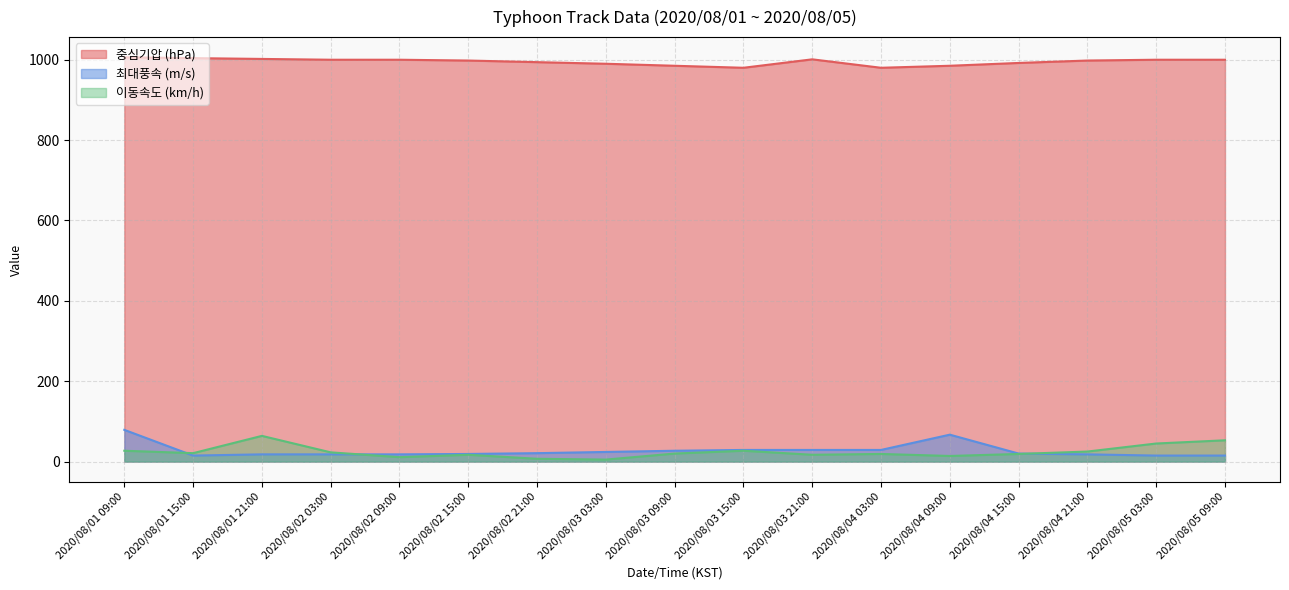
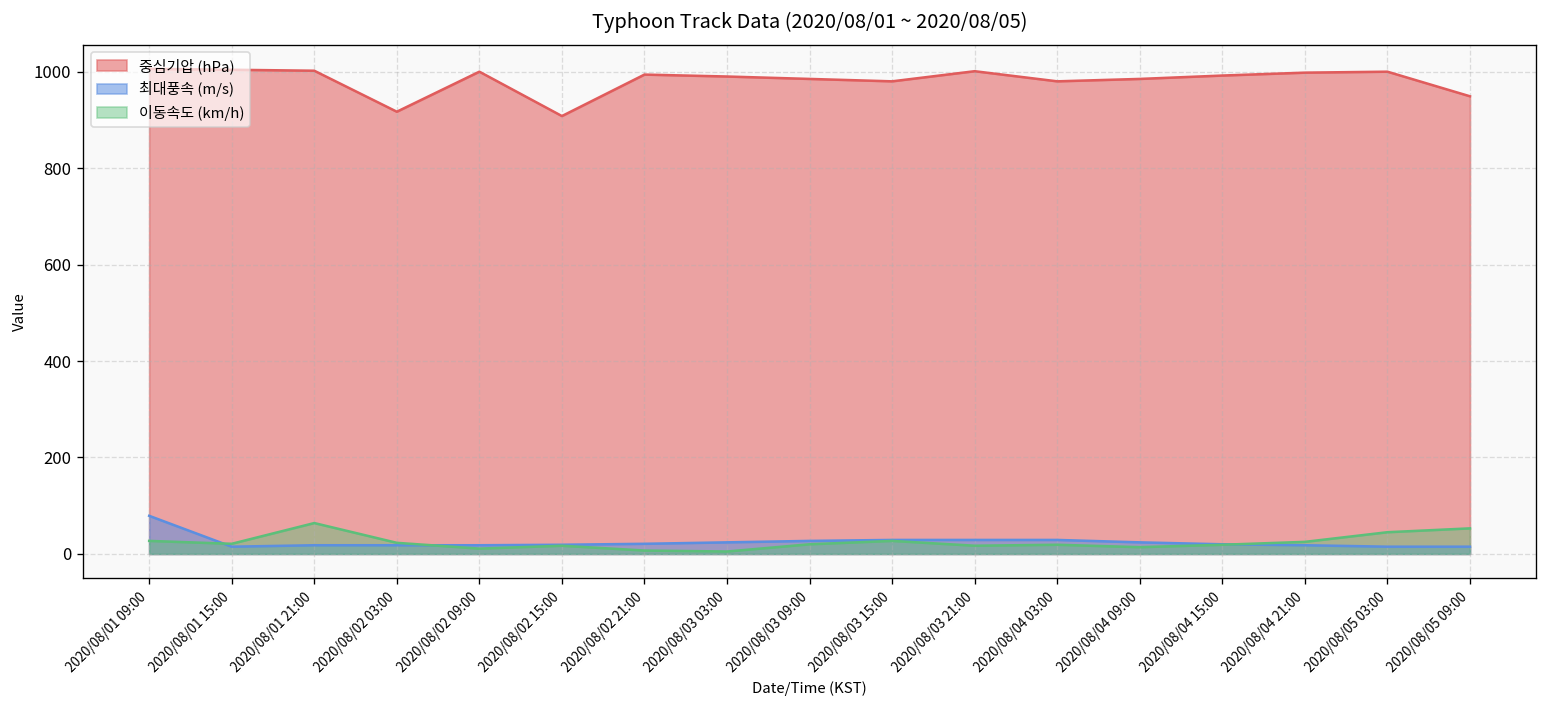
중심기압 (hPa), 2020/08/02 03:00: 1000 -> 920
중심기압 (hPa), 2020/08/02 15:00: 1000 -> 910
최대풍속 (m/s), 2020/08/04 09:00: 70 -> 20
중심기압 (hPa), 2020/08/05 09:00: 1000 -> 950
